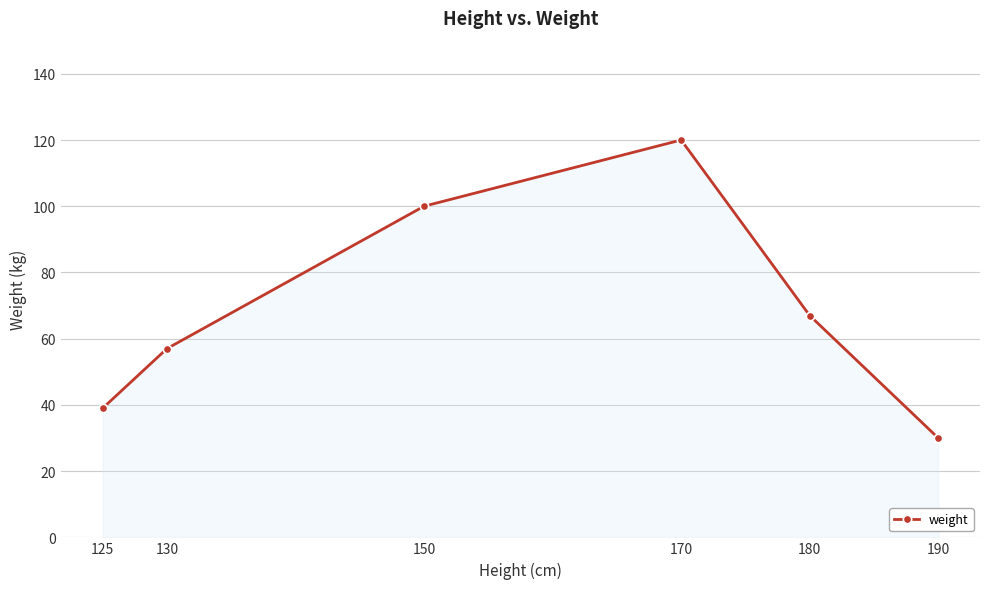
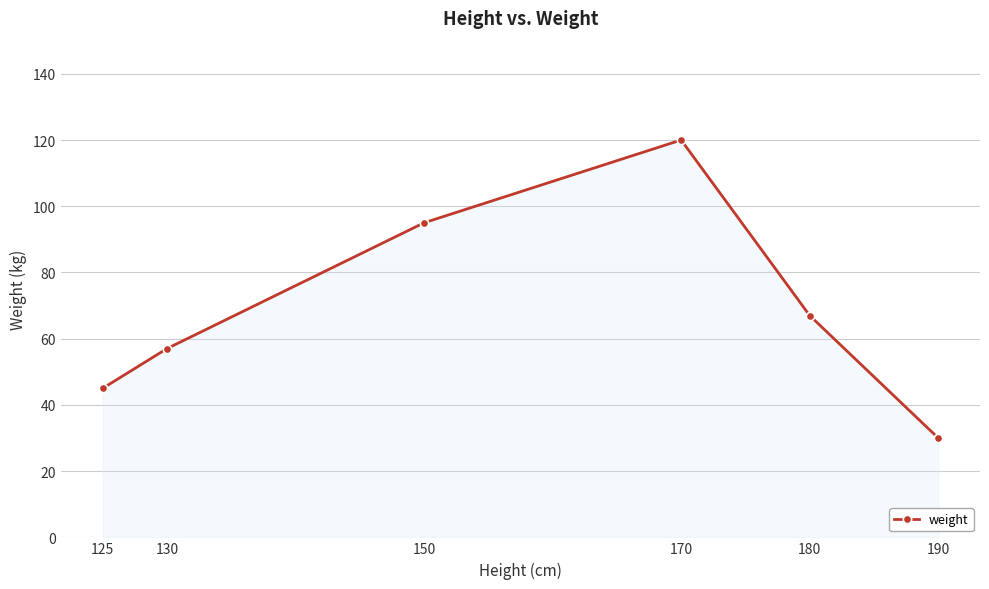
125: 39 -> 45
150: 100 -> 95
